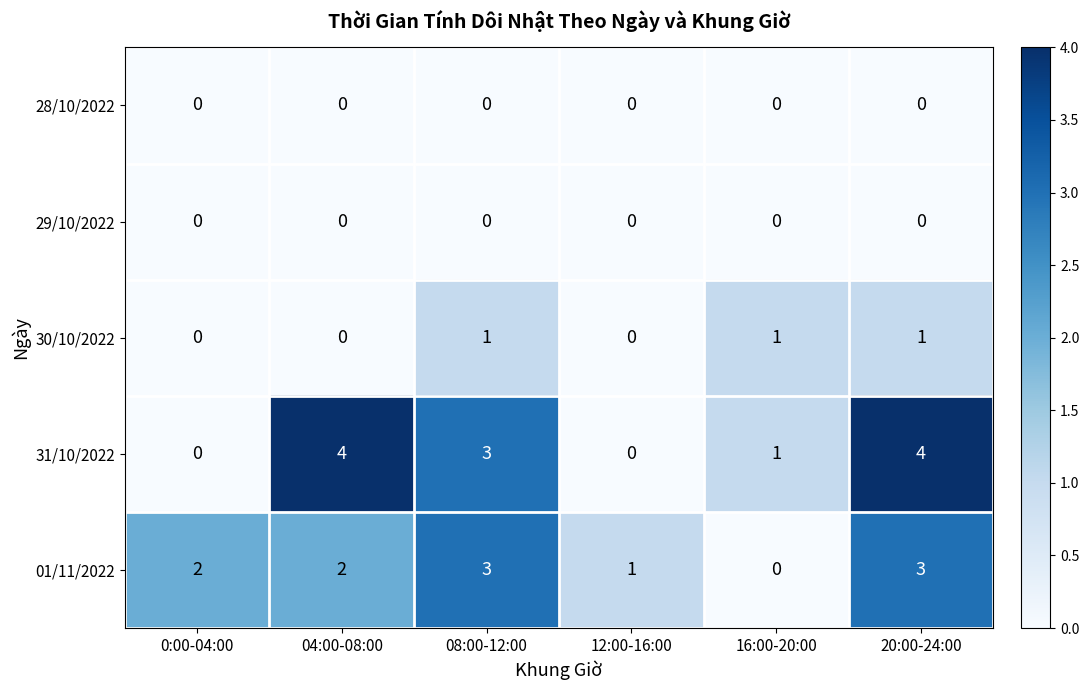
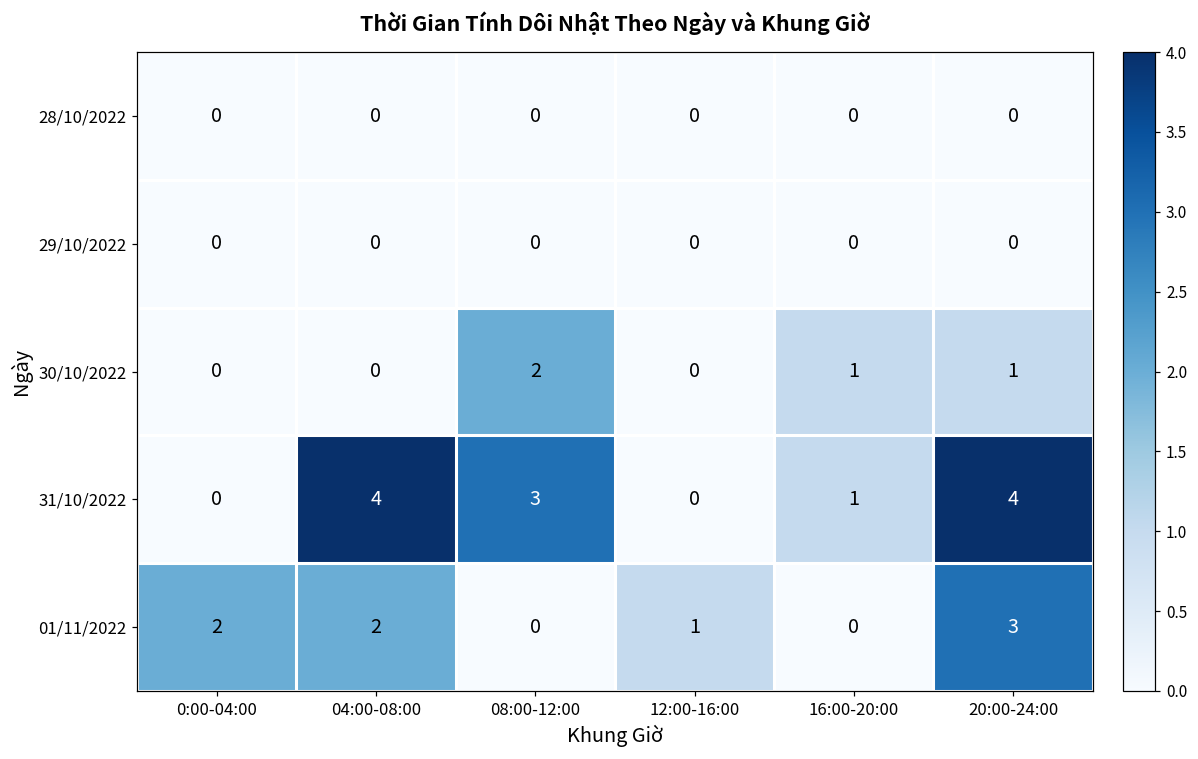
30/10/2022, 08:00-12:00: 1 -> 2
01/11/2022, 08:00-12:00: 3 -> 0
